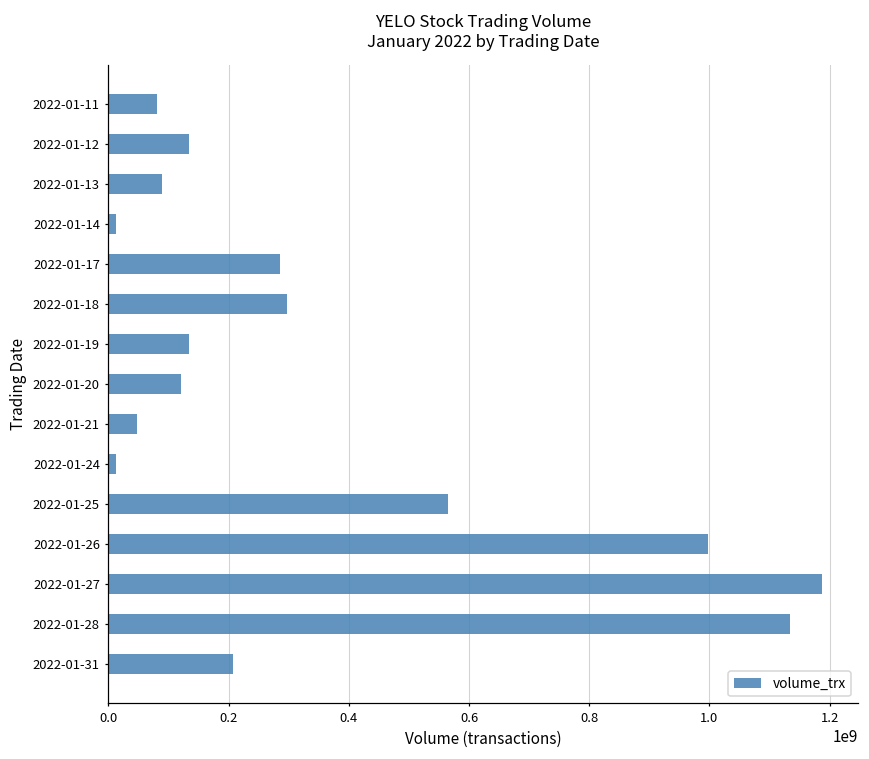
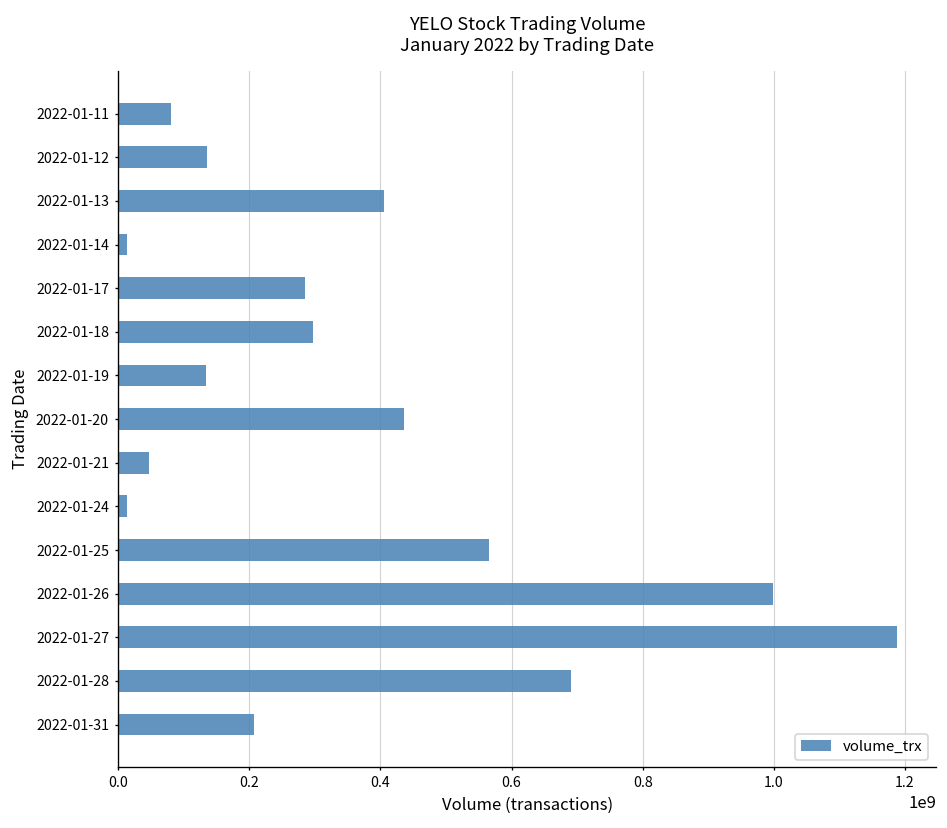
2022-01-13: 90000000 -> 410000000
2022-01-20: 120000000 -> 440000000
2022-01-28: 1130000000 -> 690000000
